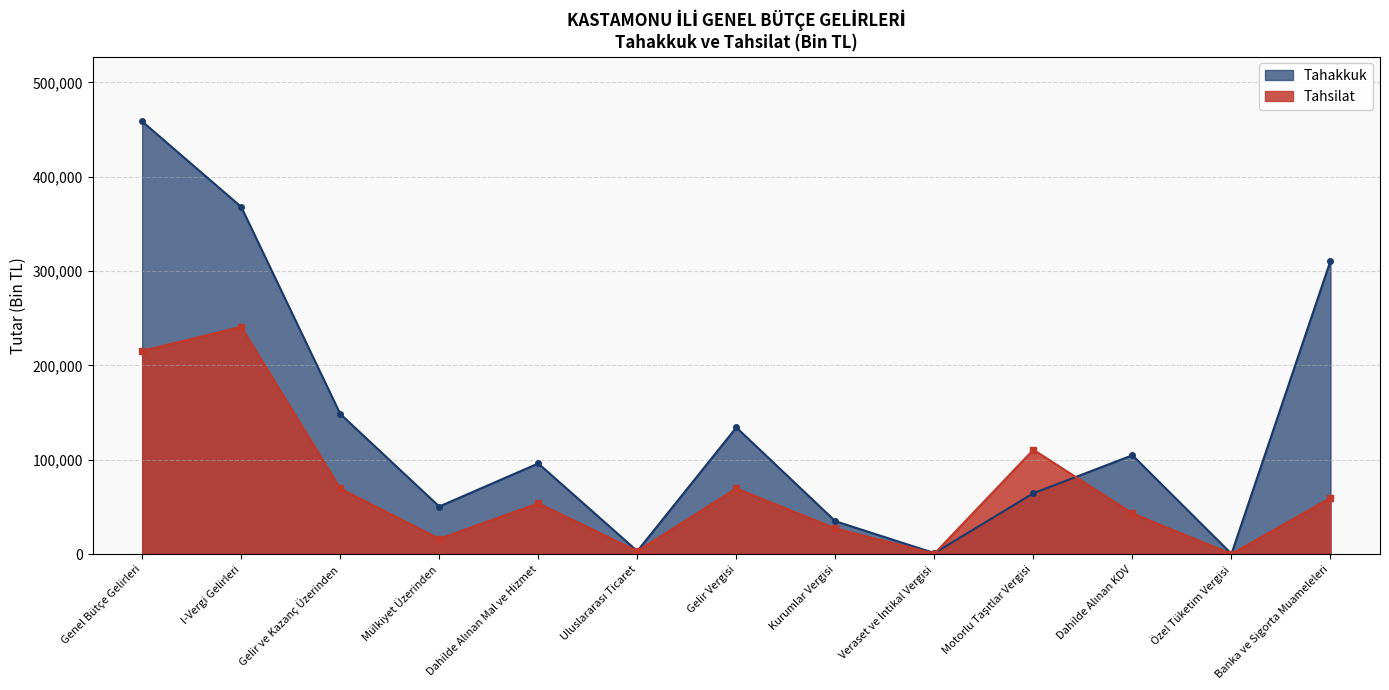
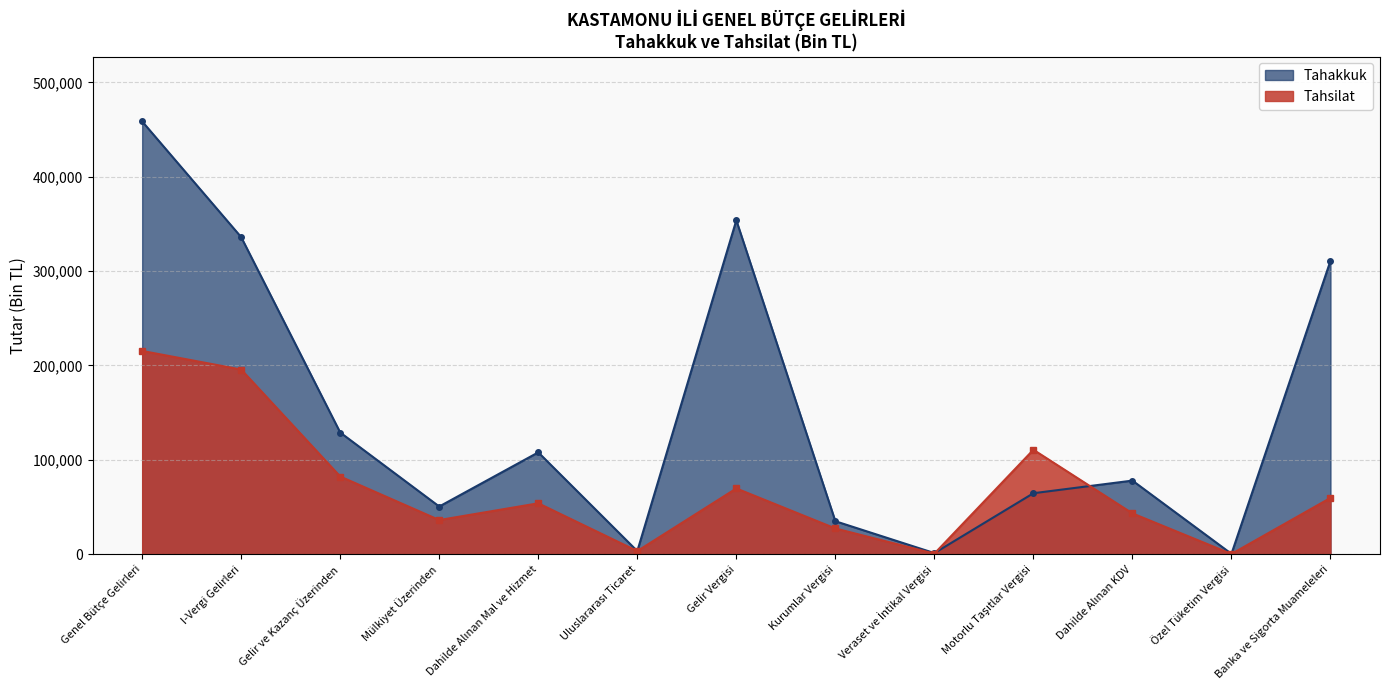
Tahakkuk, I-Vergi Gelirleri: 370,000 -> 340,000
Tahsilat, I-Vergi Gelirleri: 240,000 -> 200,000
Tahakkuk, Gelir ve Kazanç Üzerinden: 150,000 -> 130,000
Tahsilat, Gelir ve Kazanç Üzerinden: 70,000 -> 80,000
Tahsilat, Mülkiyet Üzerinden: 20,000 -> 40,000
Tahakkuk, Dahilde Alınan Mal ve Hizmet: 100,000 -> 110,000
Tahakkuk, Gelir Vergisi: 130,000 -> 350,000
Tahakkuk, Dahilde Alınan KDV: 100,000 -> 80,000
